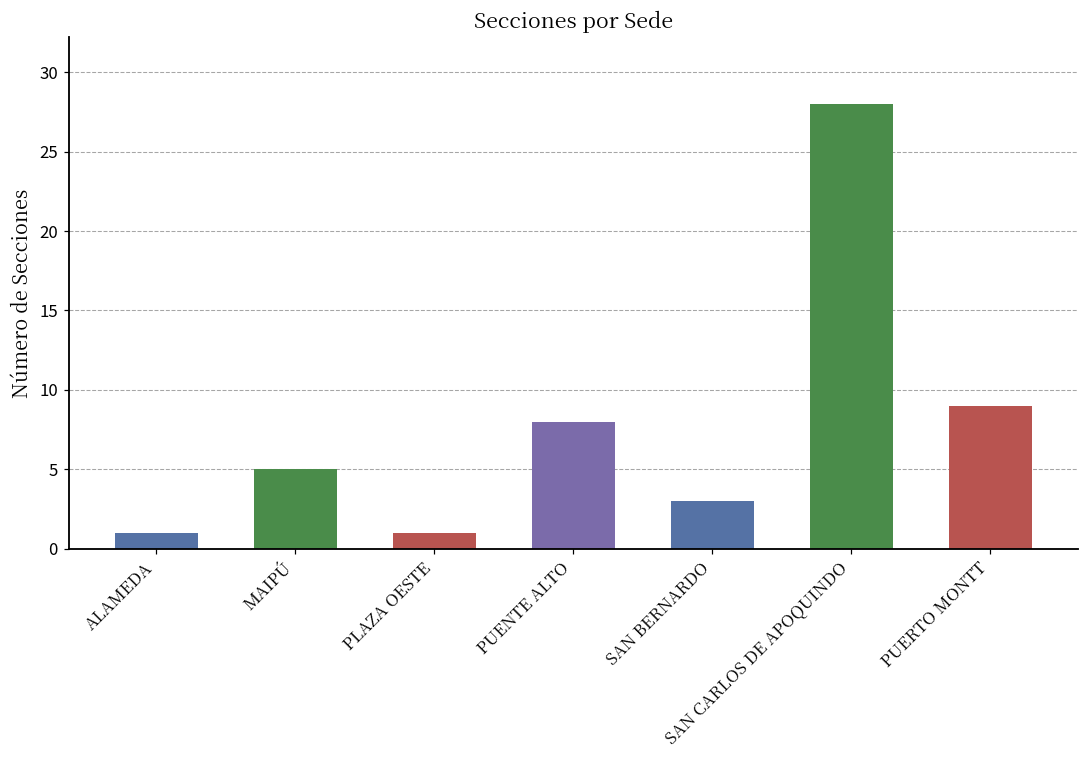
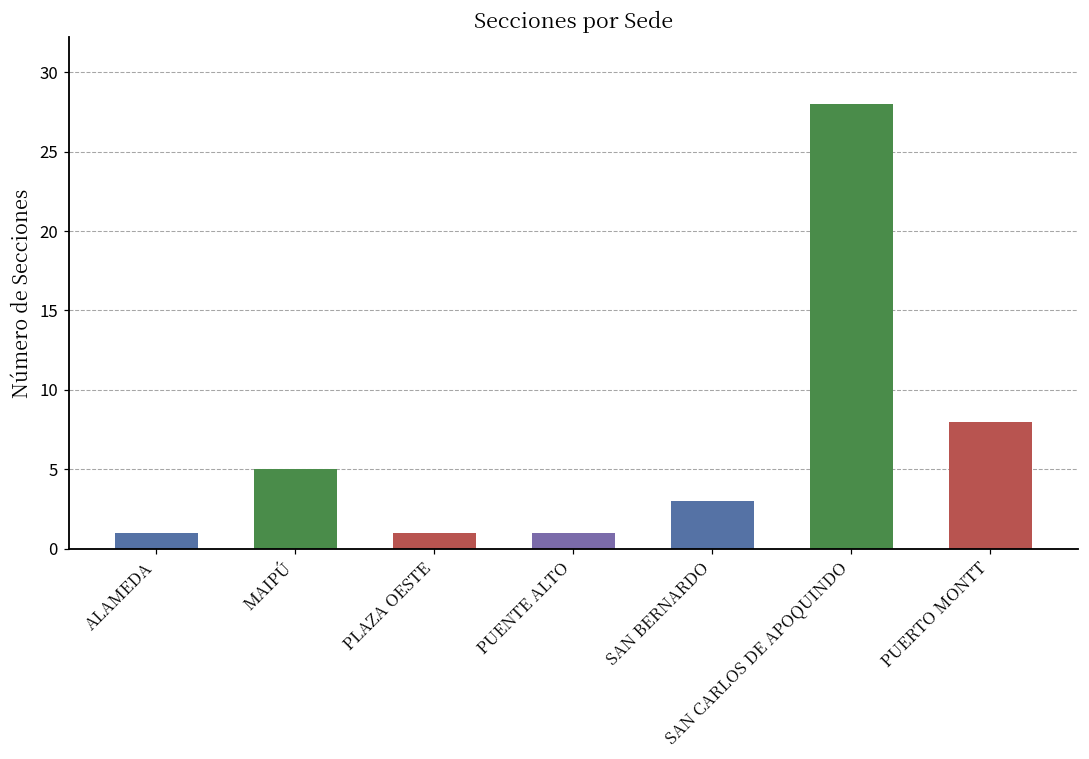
PUENTE ALTO: 8 -> 1
PUERTO MONTT: 9 -> 8
